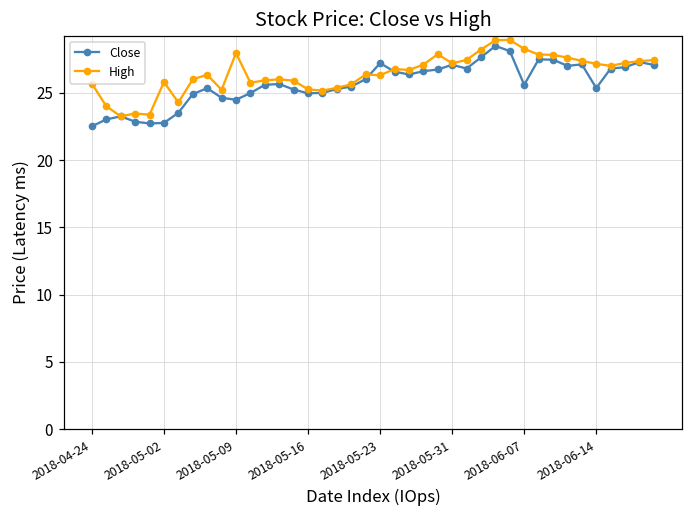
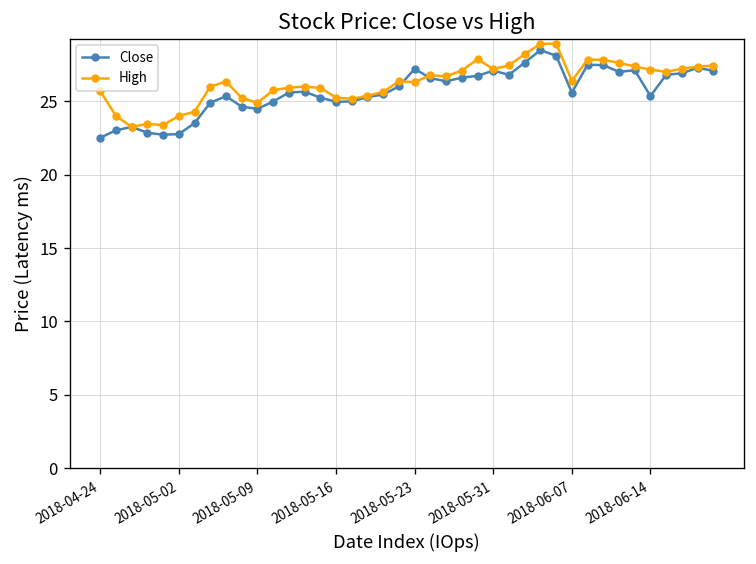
High, 2018-05-02: 25.8 -> 24.0
High, 2018-05-09: 28.0 -> 24.9
High, 2018-06-07: 28.3 -> 26.4
